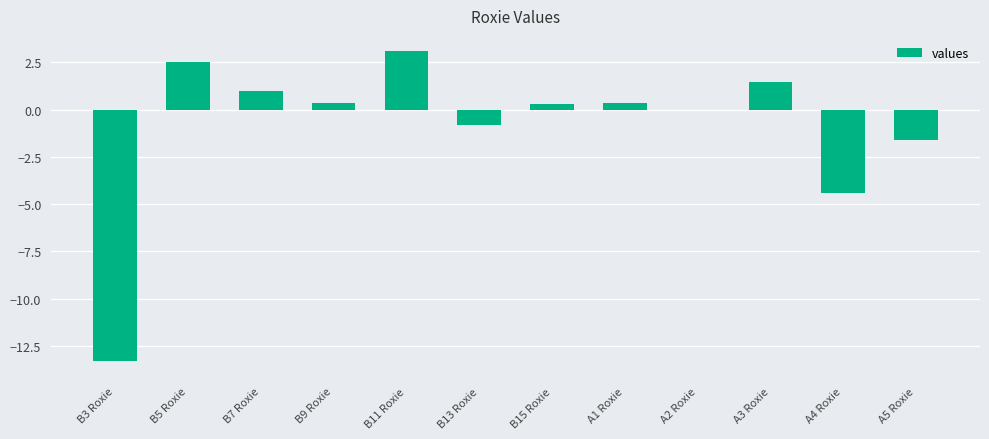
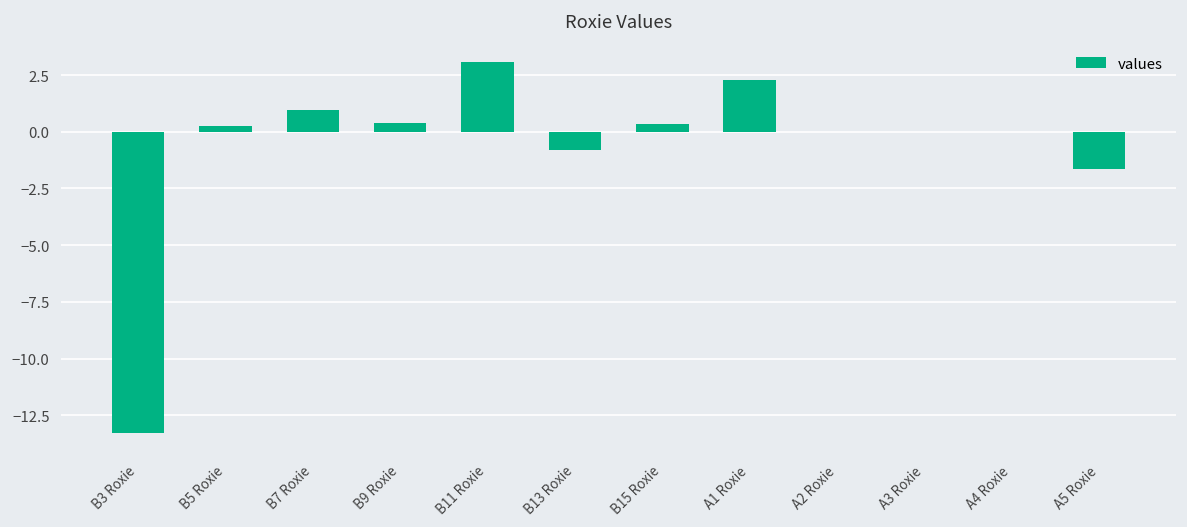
B5 Roxie: 2.5 -> 0.2
A1 Roxie: 0.3 -> 2.3
A3 Roxie: 1.4 -> 0.0
A4 Roxie: -4.4 -> 0.0
